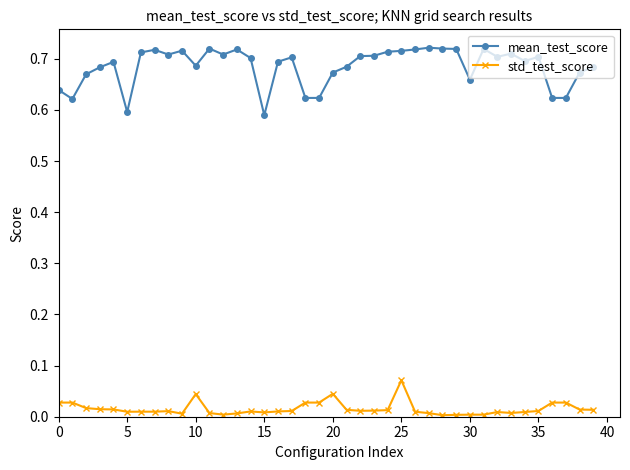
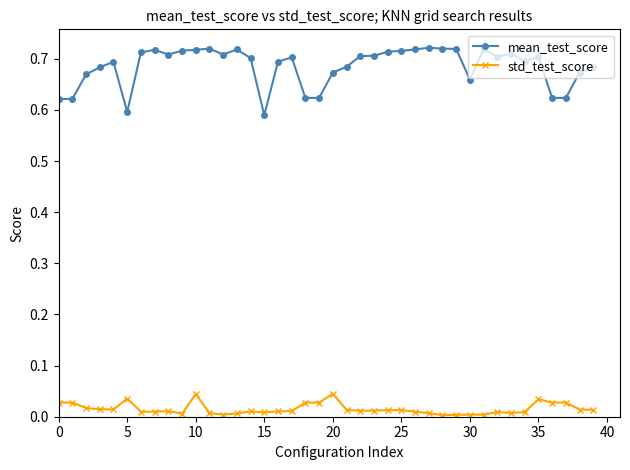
mean_test_score, 0: 0.64 -> 0.62
std_test_score, 5: 0.01 -> 0.04
mean_test_score, 10: 0.69 -> 0.72
std_test_score, 25: 0.07 -> 0.01
std_test_score, 35: 0.01 -> 0.03
